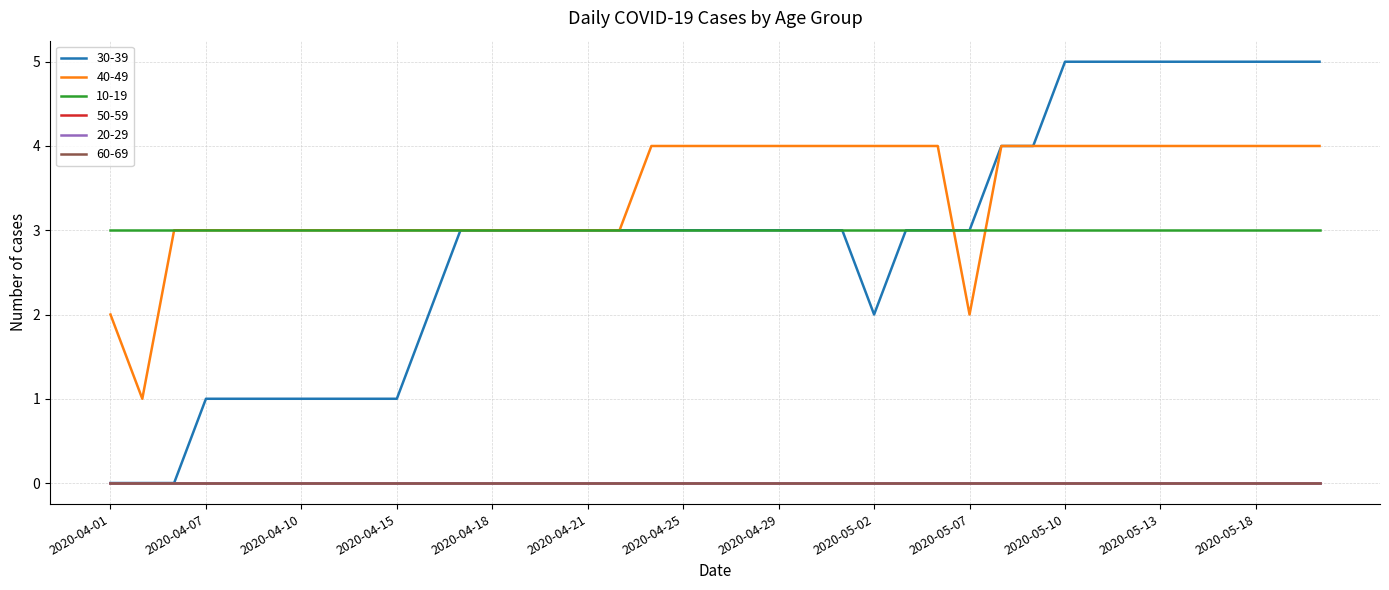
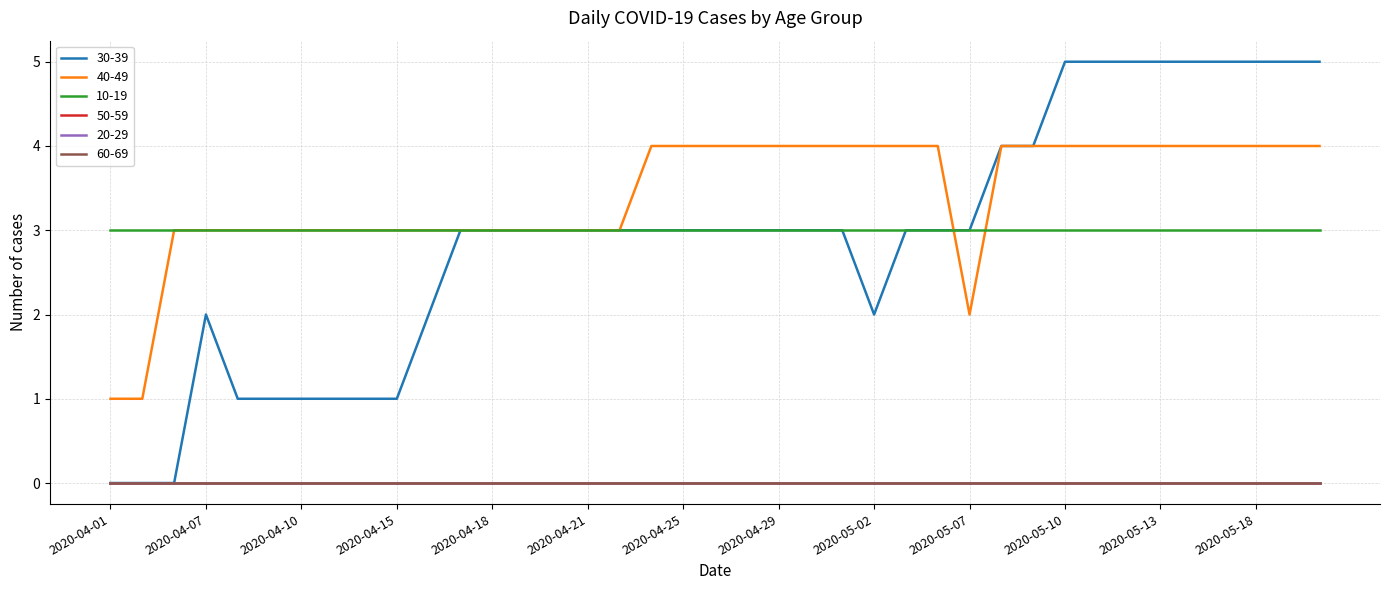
40-49, 2020-04-01: 2 -> 1
30-39, 2020-04-07: 1 -> 2
